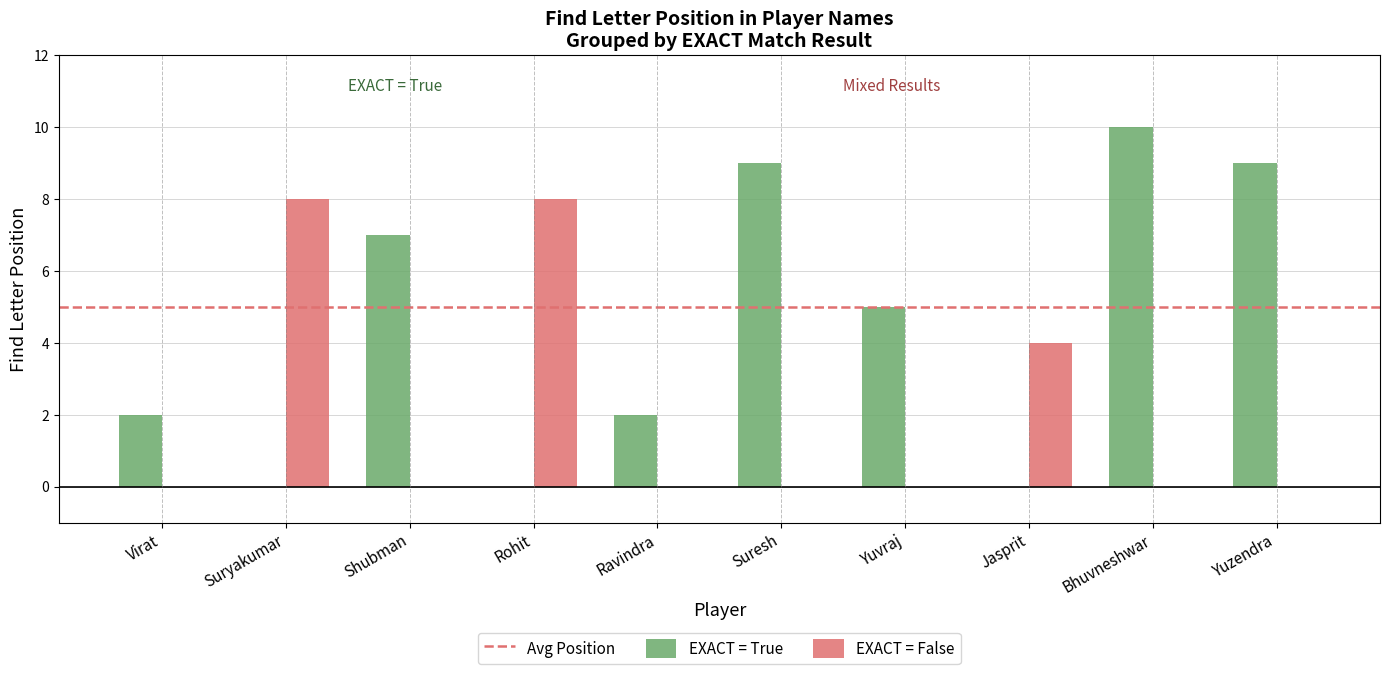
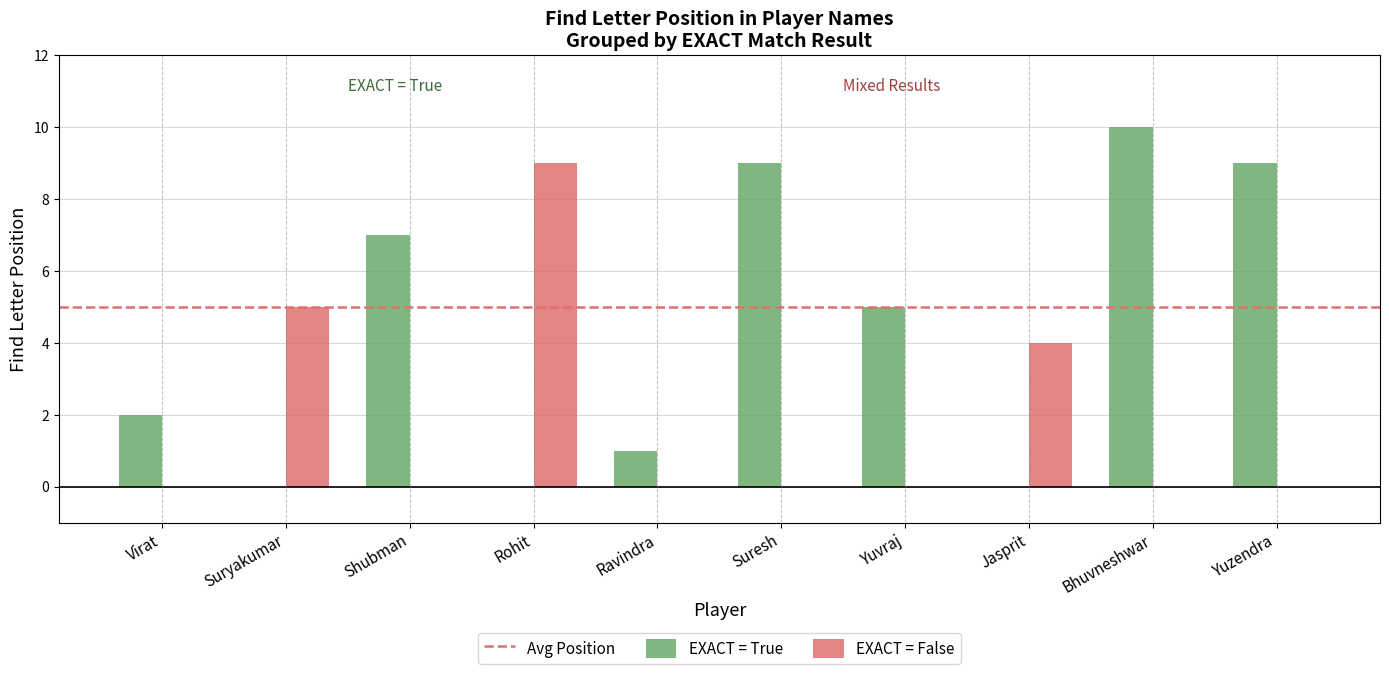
EXACT = False, Suryakumar: 8 -> 5
EXACT = False, Rohit: 8 -> 9
EXACT = True, Ravindra: 2 -> 1
